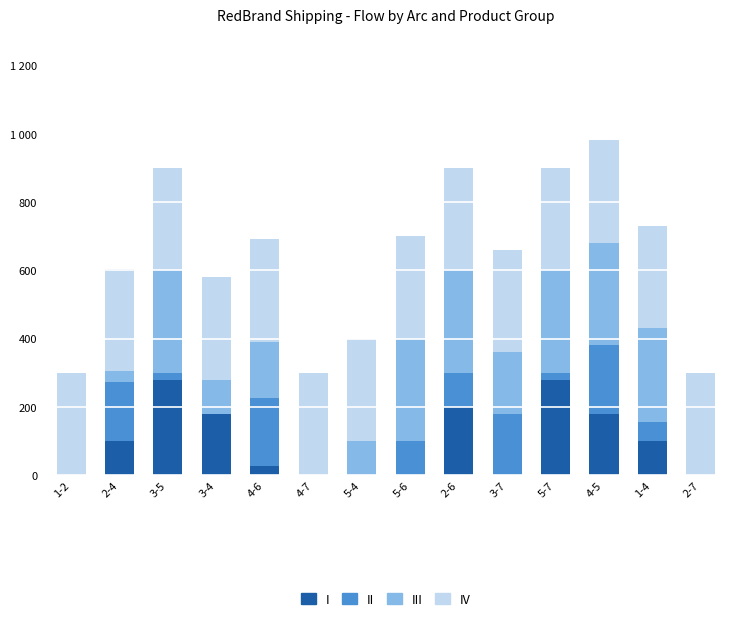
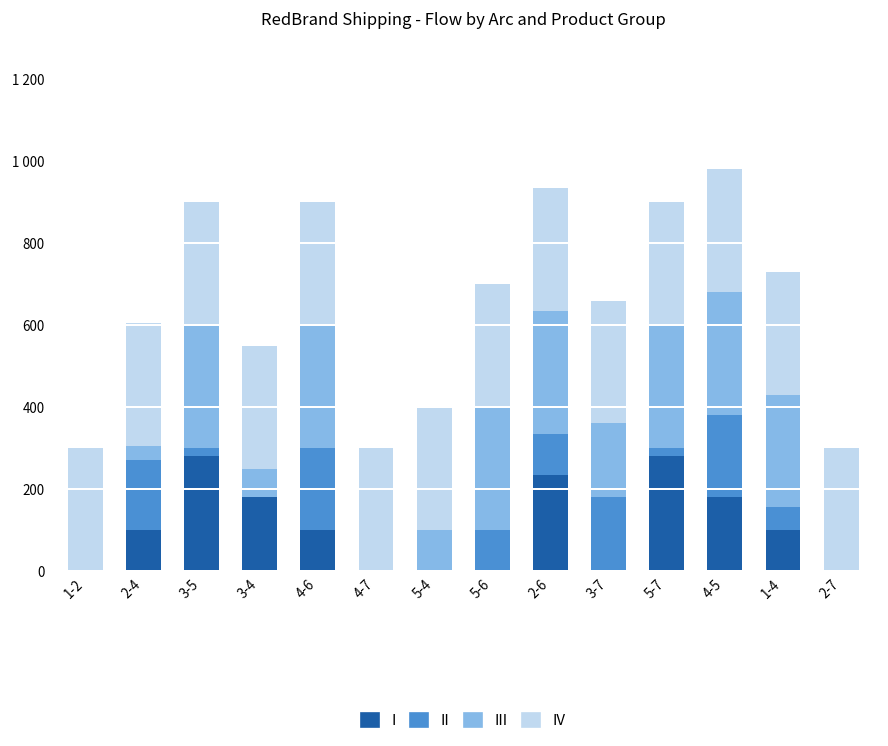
III, 3-4: 100 -> 70
I, 4-6: 30 -> 100
III, 4-6: 160 -> 300
I, 2-6: 200 -> 230
